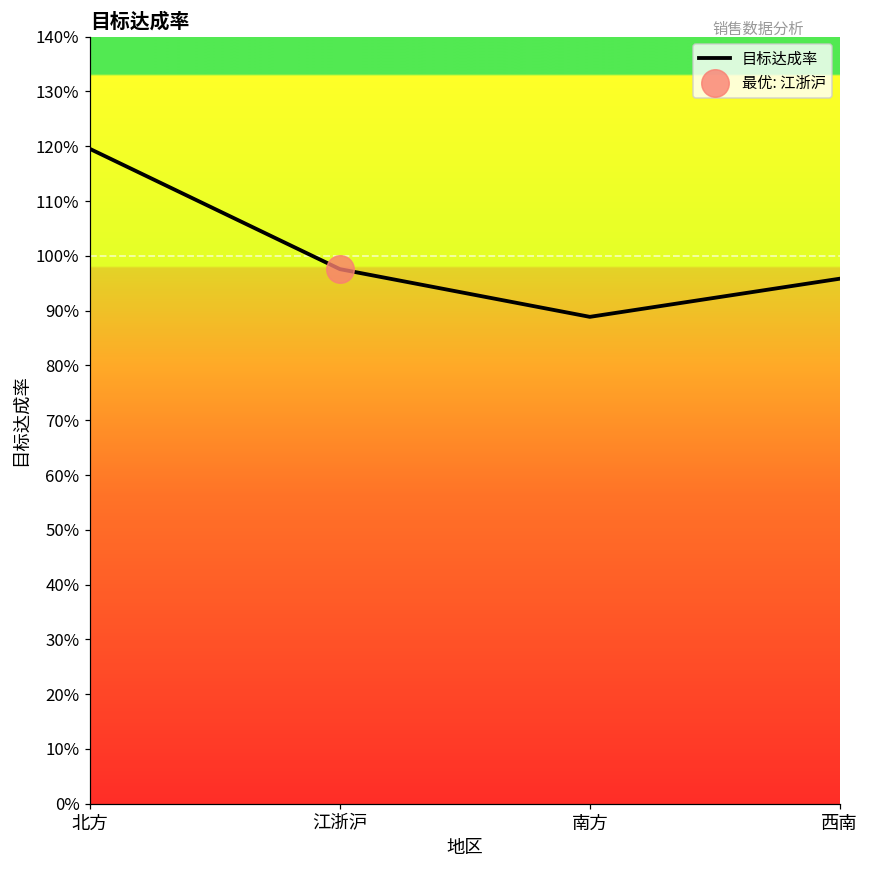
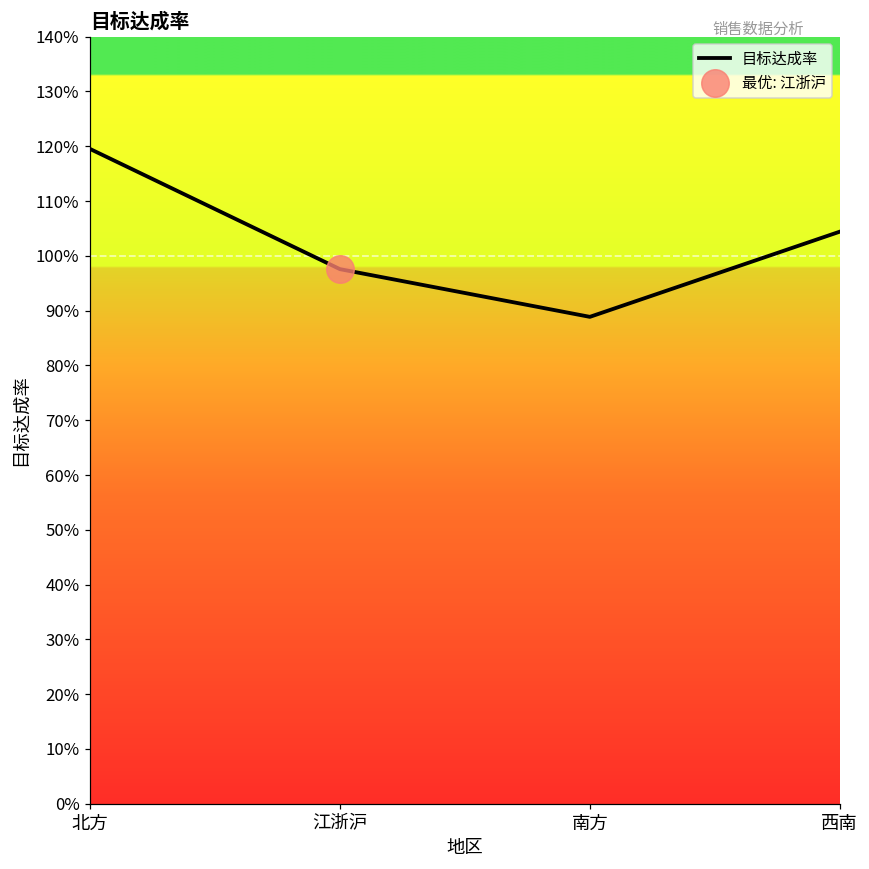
目标达成率, 西南: 96% -> 104%
